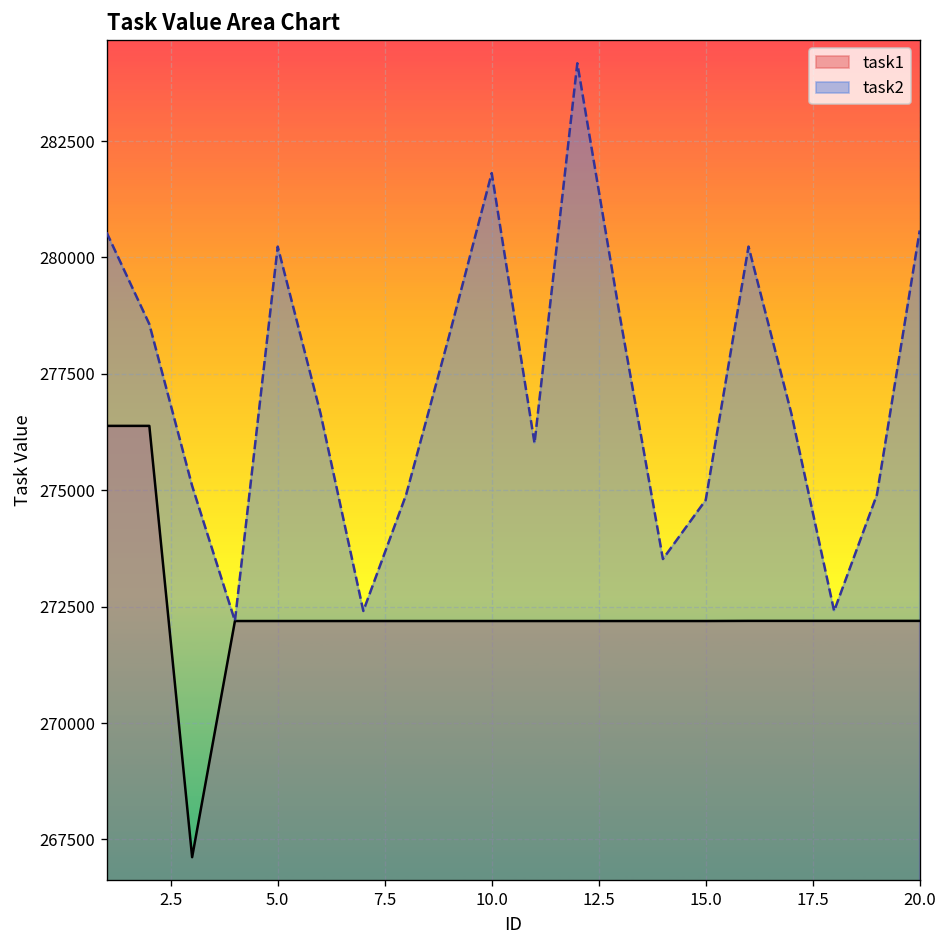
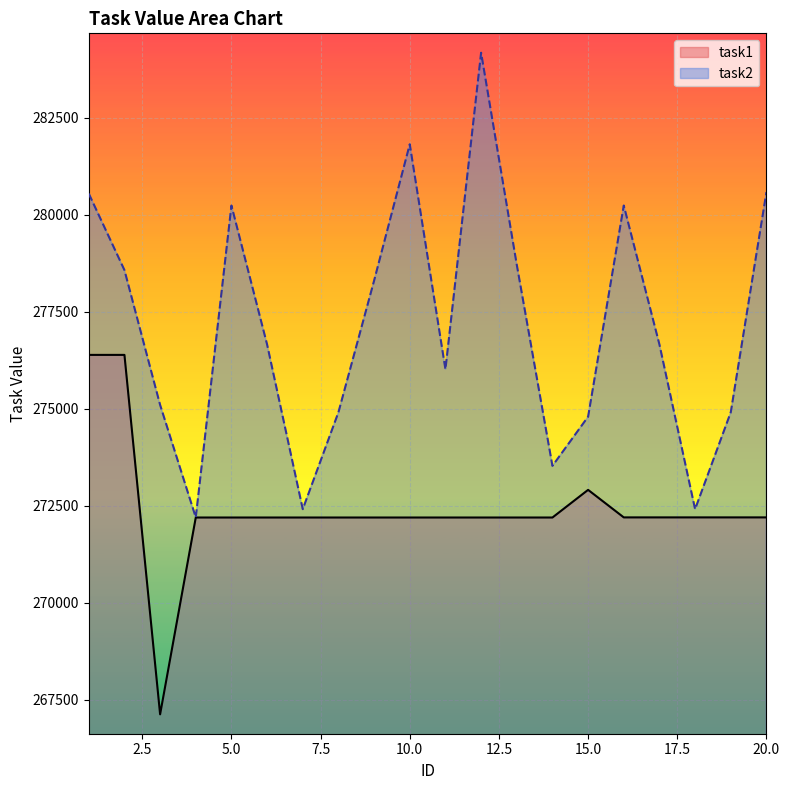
task1, 15.0: 272200 -> 272900
